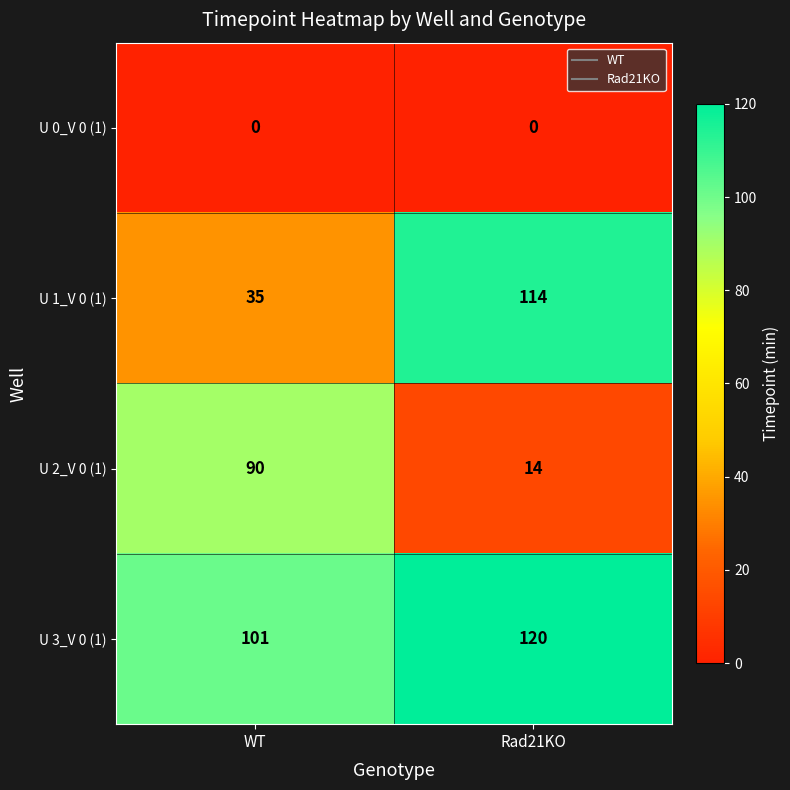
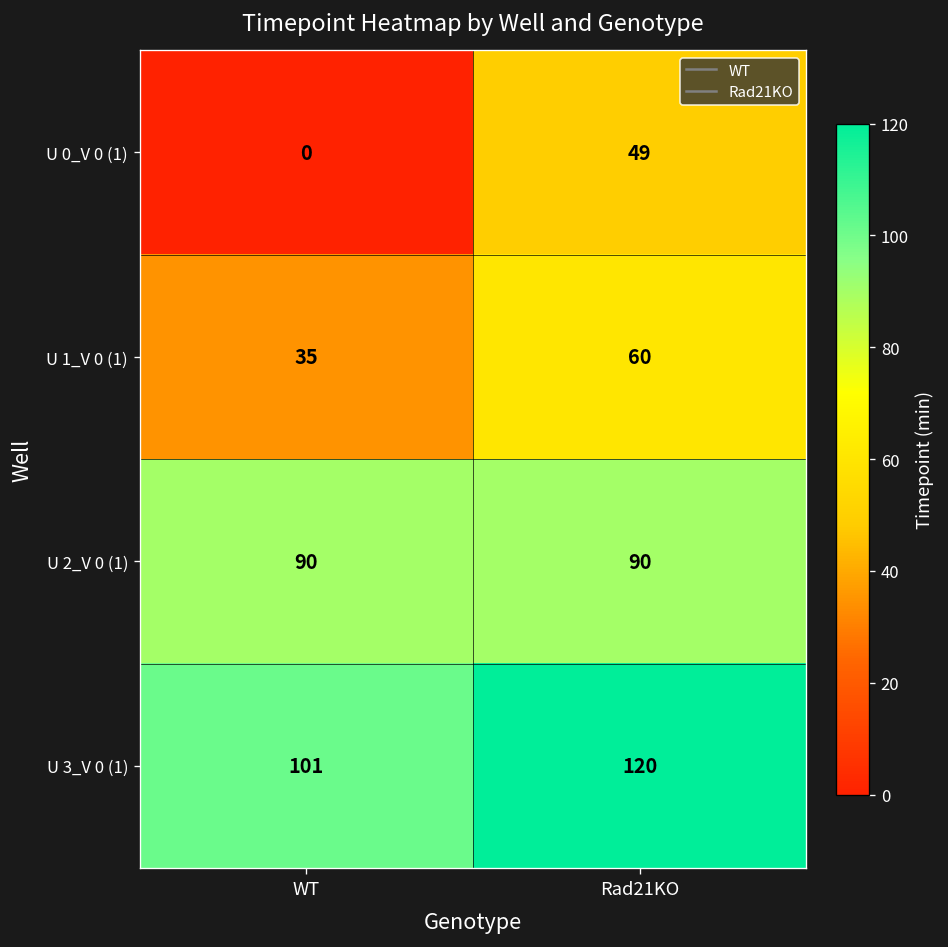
U 0_V 0 (1), Rad21KO: 0 -> 49
U 1_V 0 (1), Rad21KO: 114 -> 60
U 2_V 0 (1), Rad21KO: 14 -> 90
